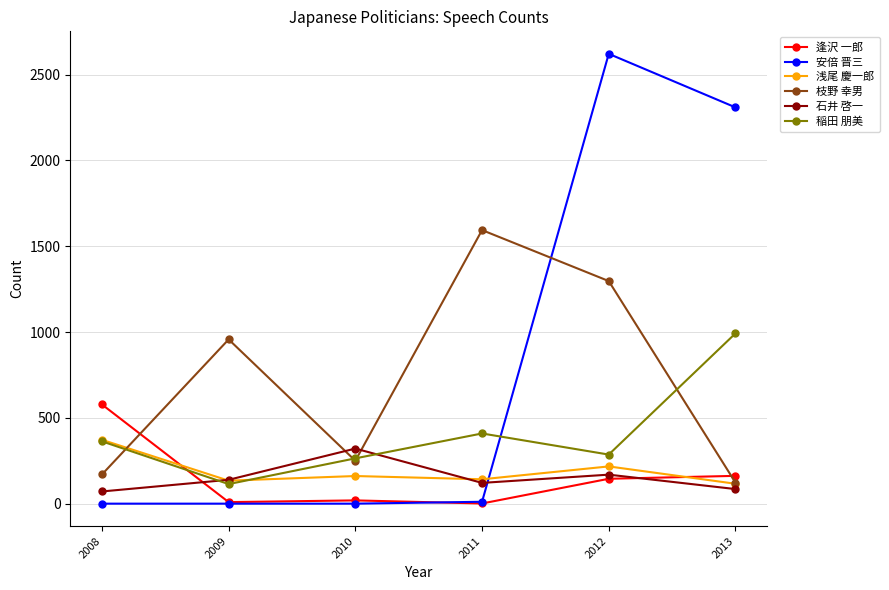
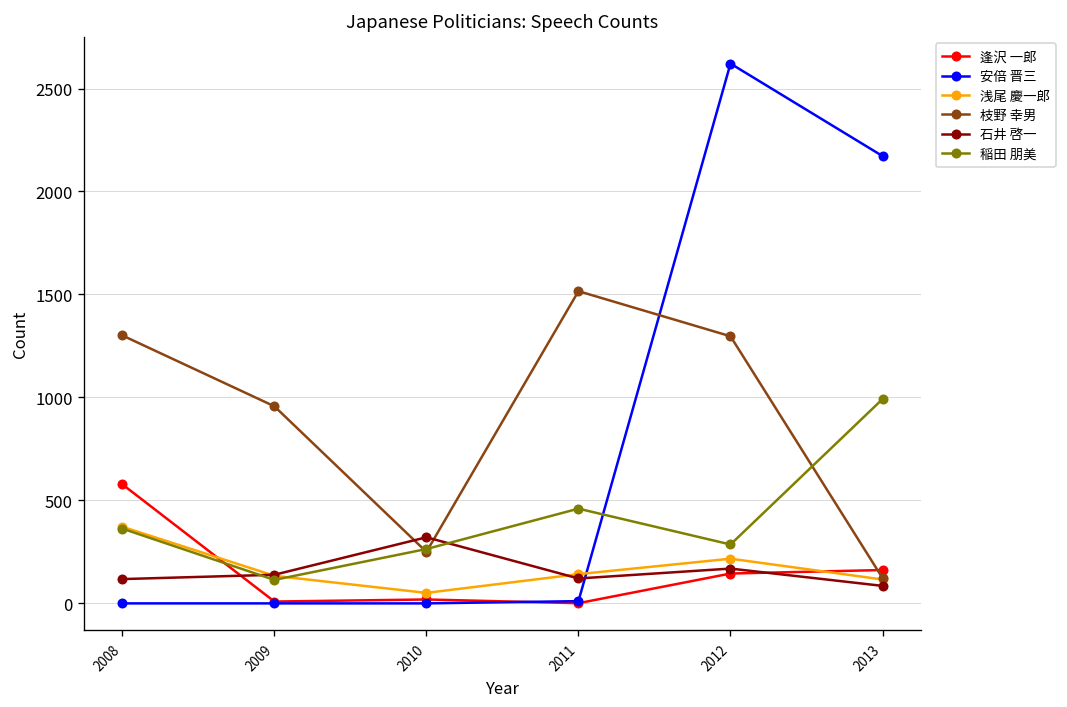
枝野 幸男, 2008: 170 -> 1300
石井 啓一, 2008: 70 -> 120
浅尾 慶一郎, 2010: 160 -> 50
枝野 幸男, 2011: 1590 -> 1520
稲田 朋美, 2011: 410 -> 460
安倍 晋三, 2013: 2310 -> 2170
